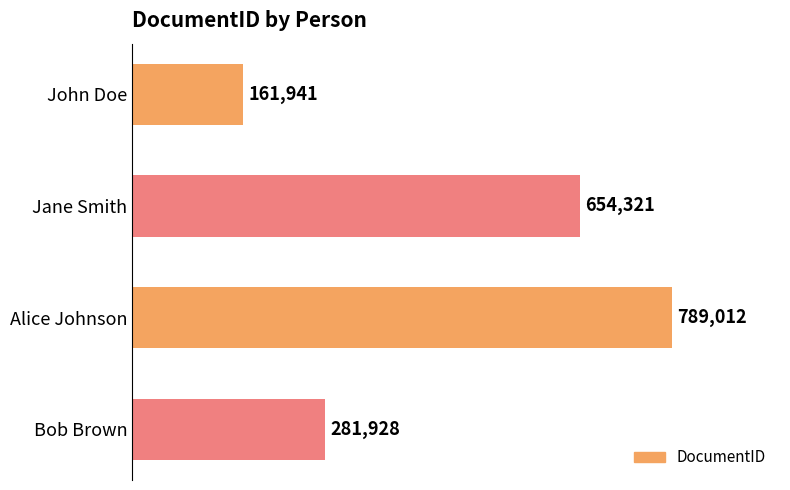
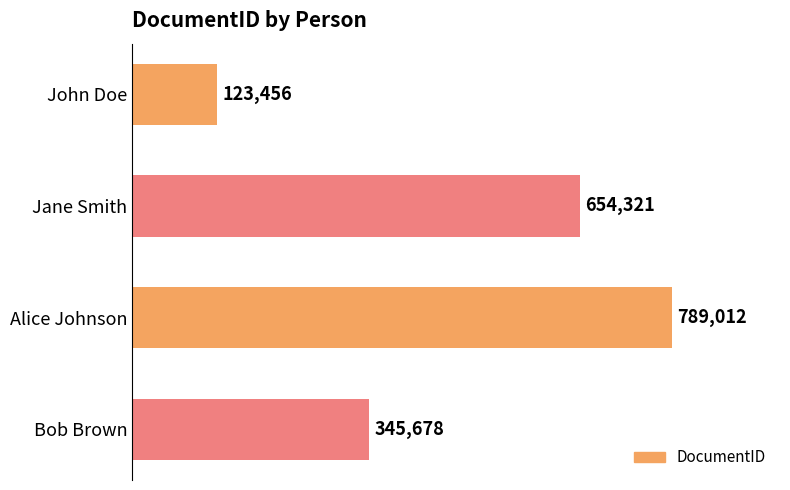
John Doe: 161,941 -> 123,456
Bob Brown: 281,928 -> 345,678
